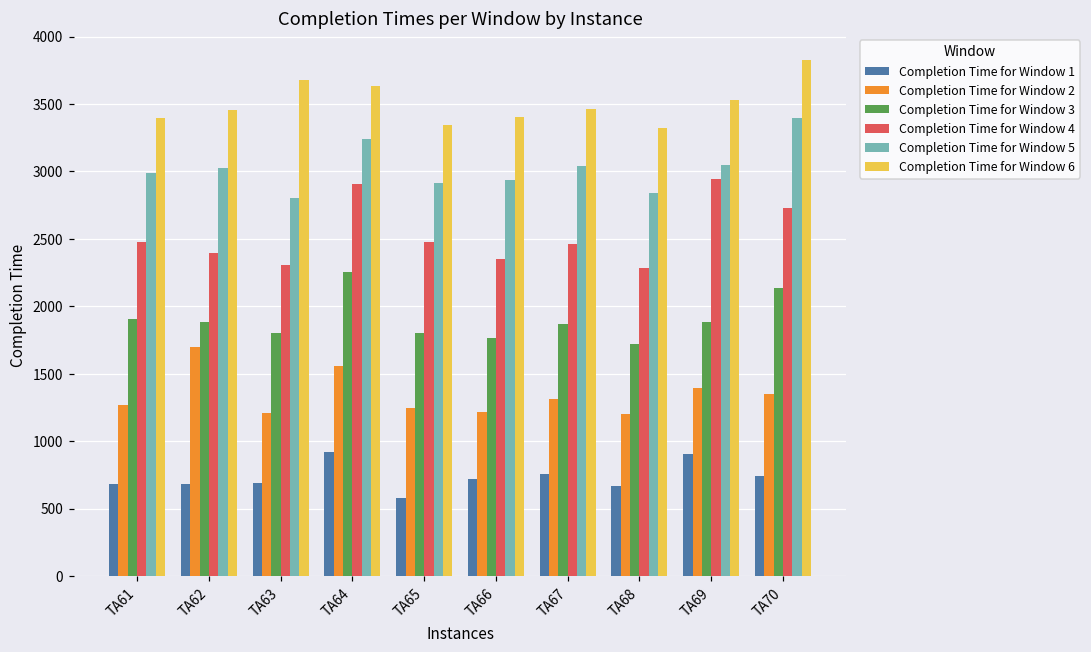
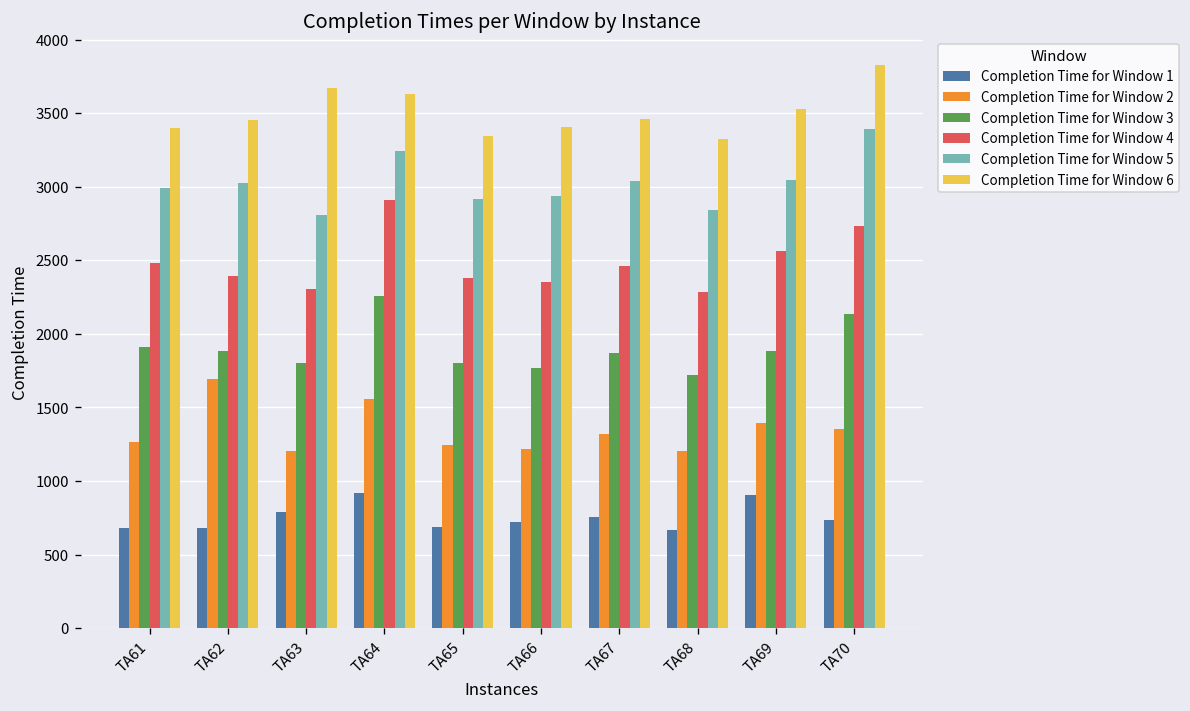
Completion Time for Window 1, TA63: 690 -> 790
Completion Time for Window 1, TA65: 580 -> 690
Completion Time for Window 4, TA65: 2480 -> 2380
Completion Time for Window 4, TA69: 2940 -> 2560
